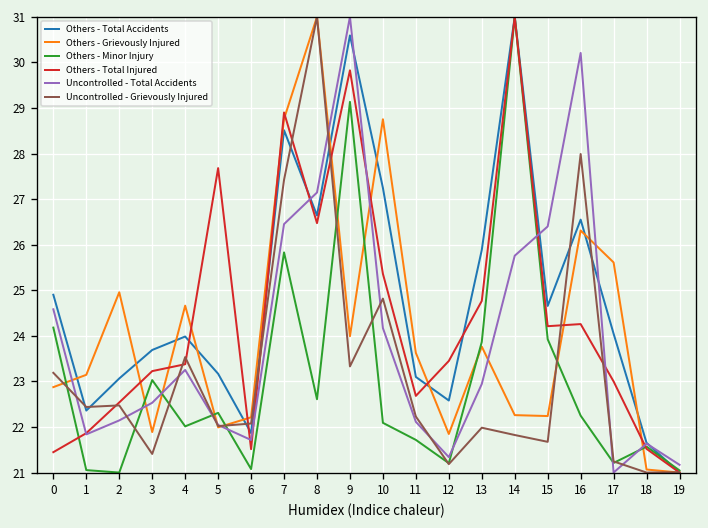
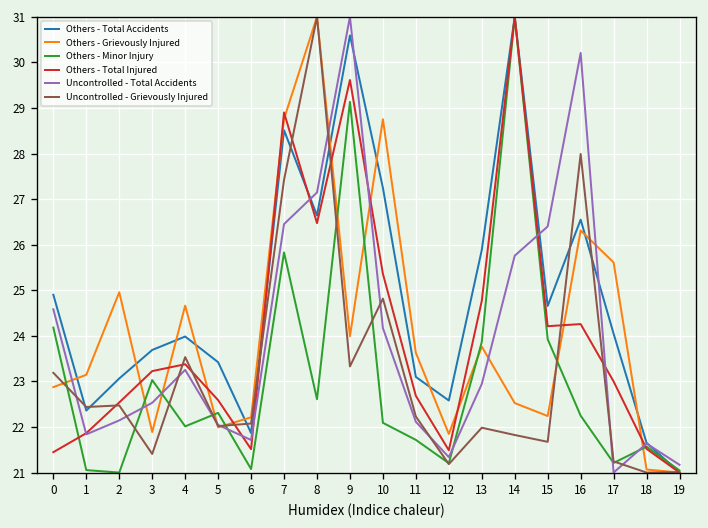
Others - Total Accidents, 5: 23.2 -> 23.4
Others - Total Injured, 5: 27.7 -> 22.6
Others - Total Injured, 9: 29.8 -> 29.6
Others - Total Injured, 12: 23.4 -> 21.5
Others - Grievously Injured, 14: 22.3 -> 22.5
